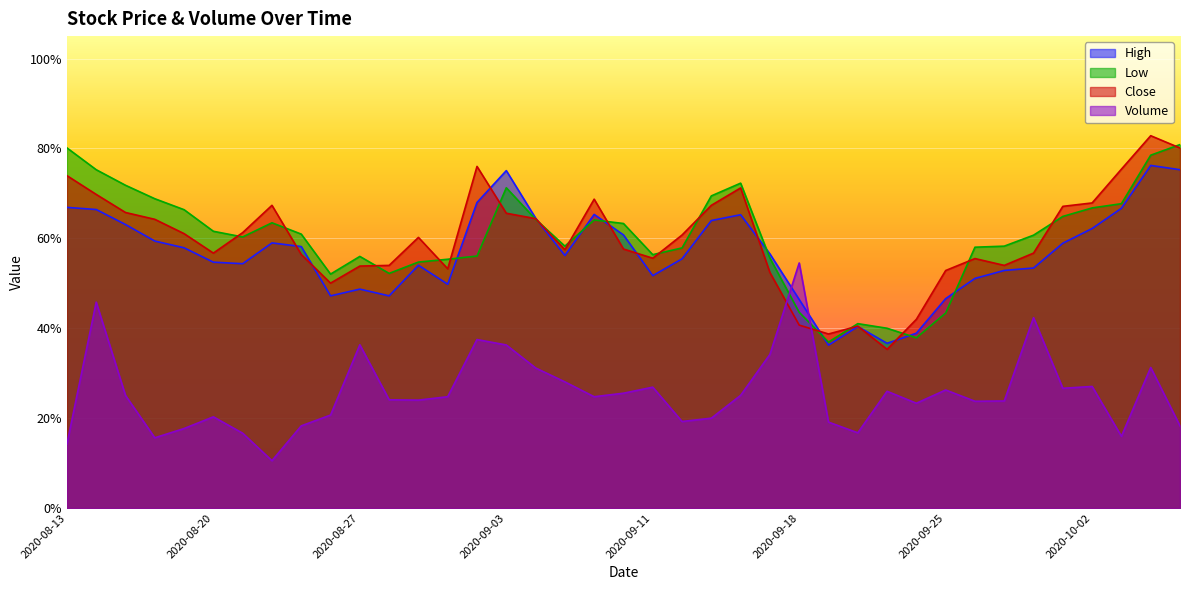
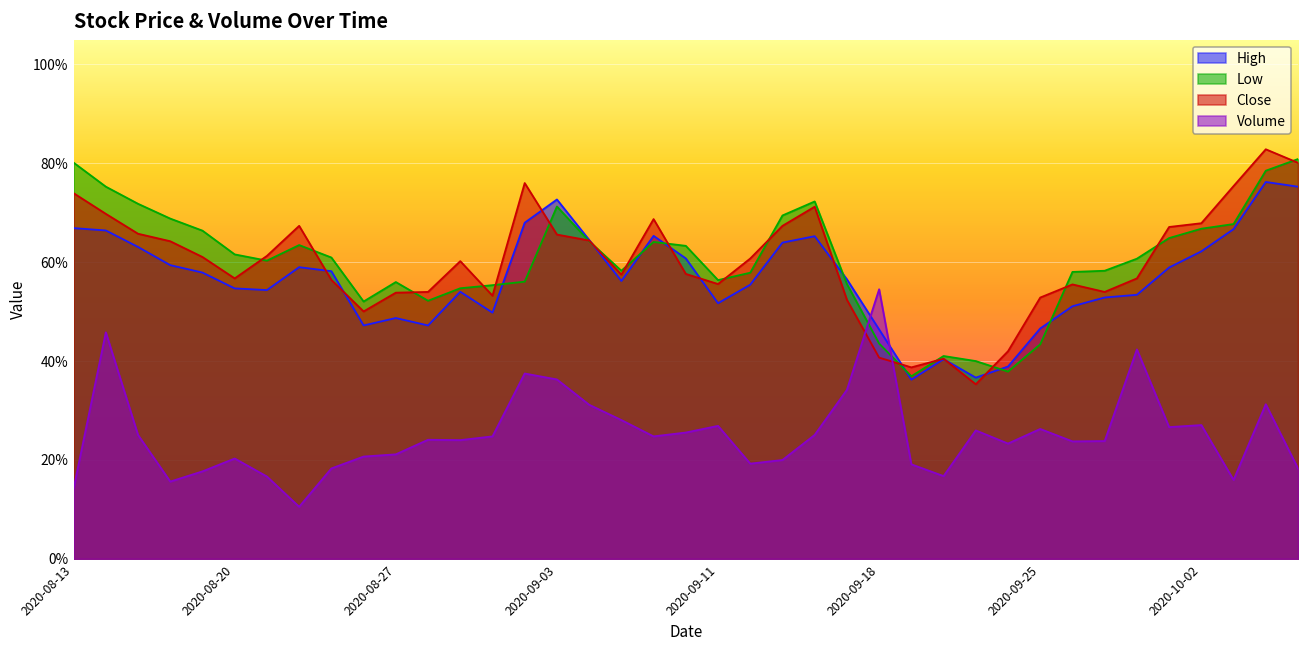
Volume, 2020-08-27: 36% -> 21%
High, 2020-09-03: 75% -> 73%
